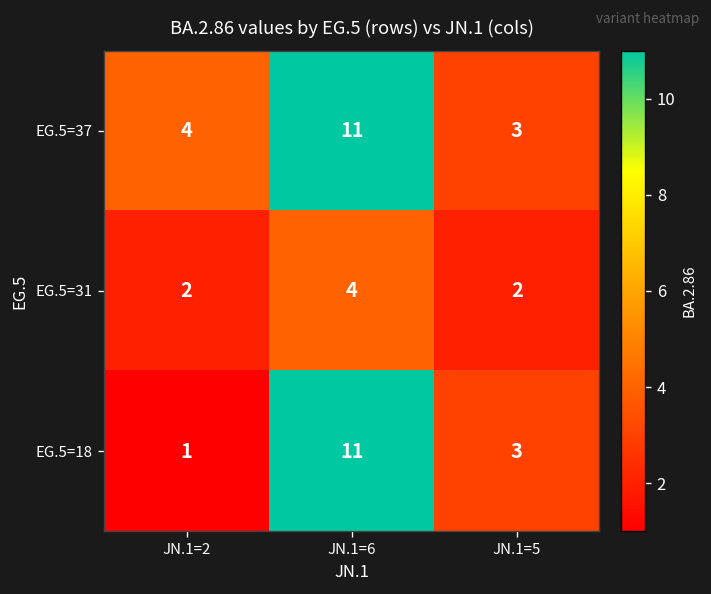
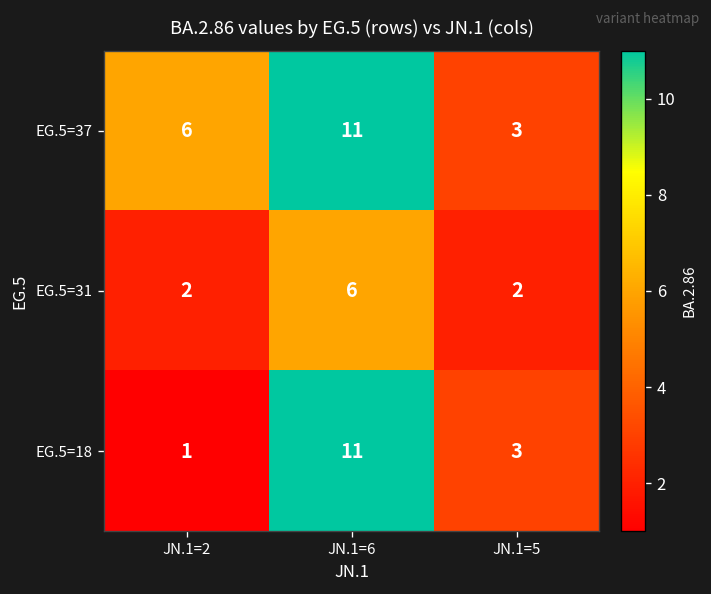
EG.5=37, JN.1=2: 4 -> 6
EG.5=31, JN.1=6: 4 -> 6
